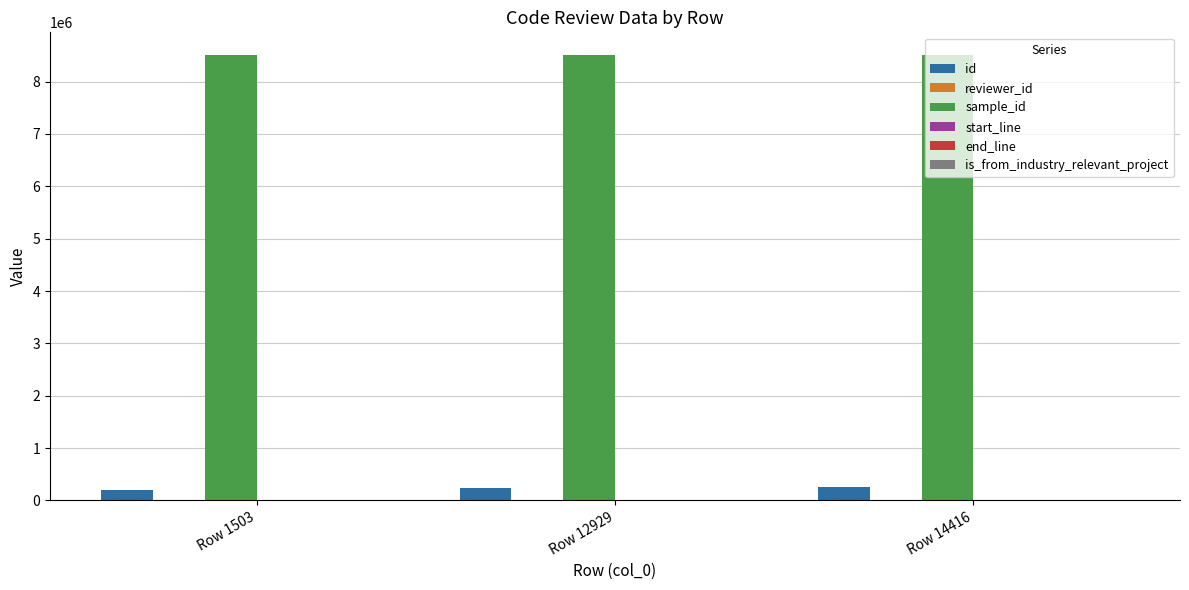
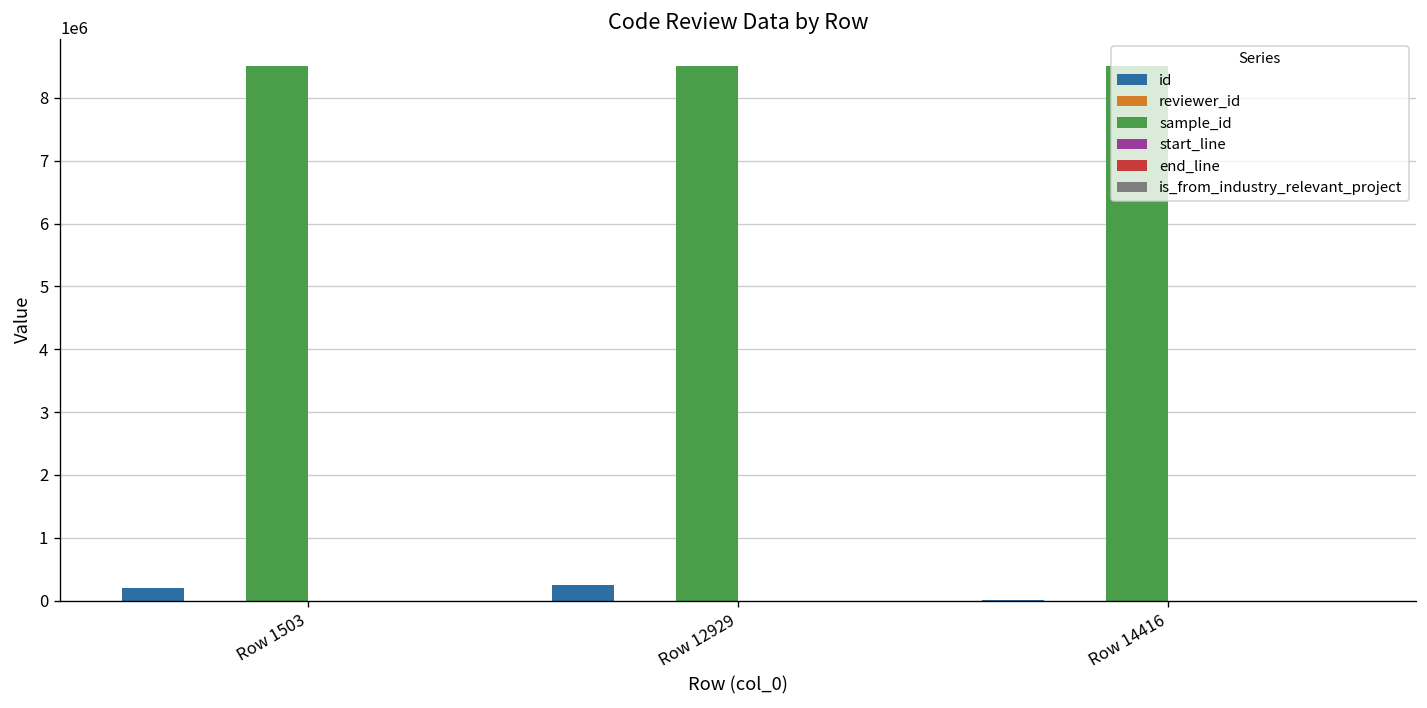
id, Row 14416: 300000 -> 0
